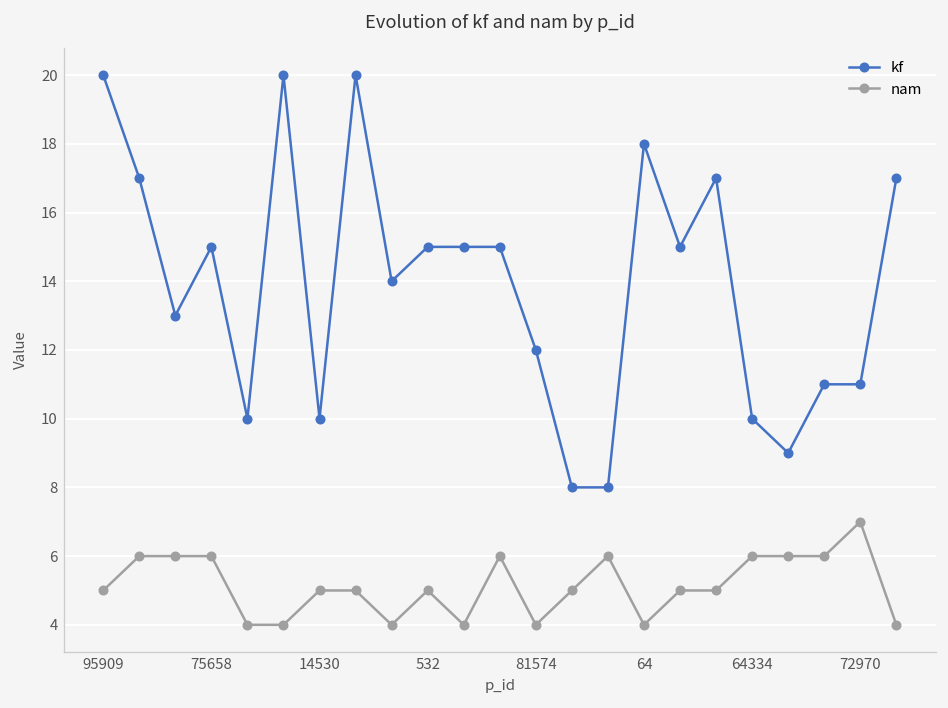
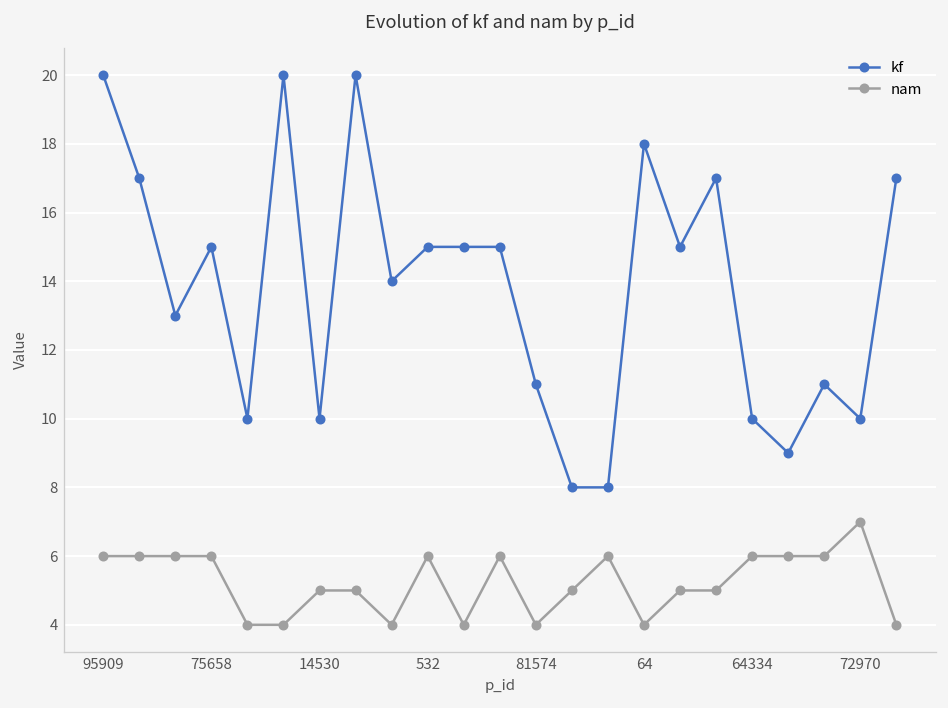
nam, 95909: 5 -> 6
nam, 532: 5 -> 6
kf, 81574: 12 -> 11
kf, 72970: 11 -> 10
